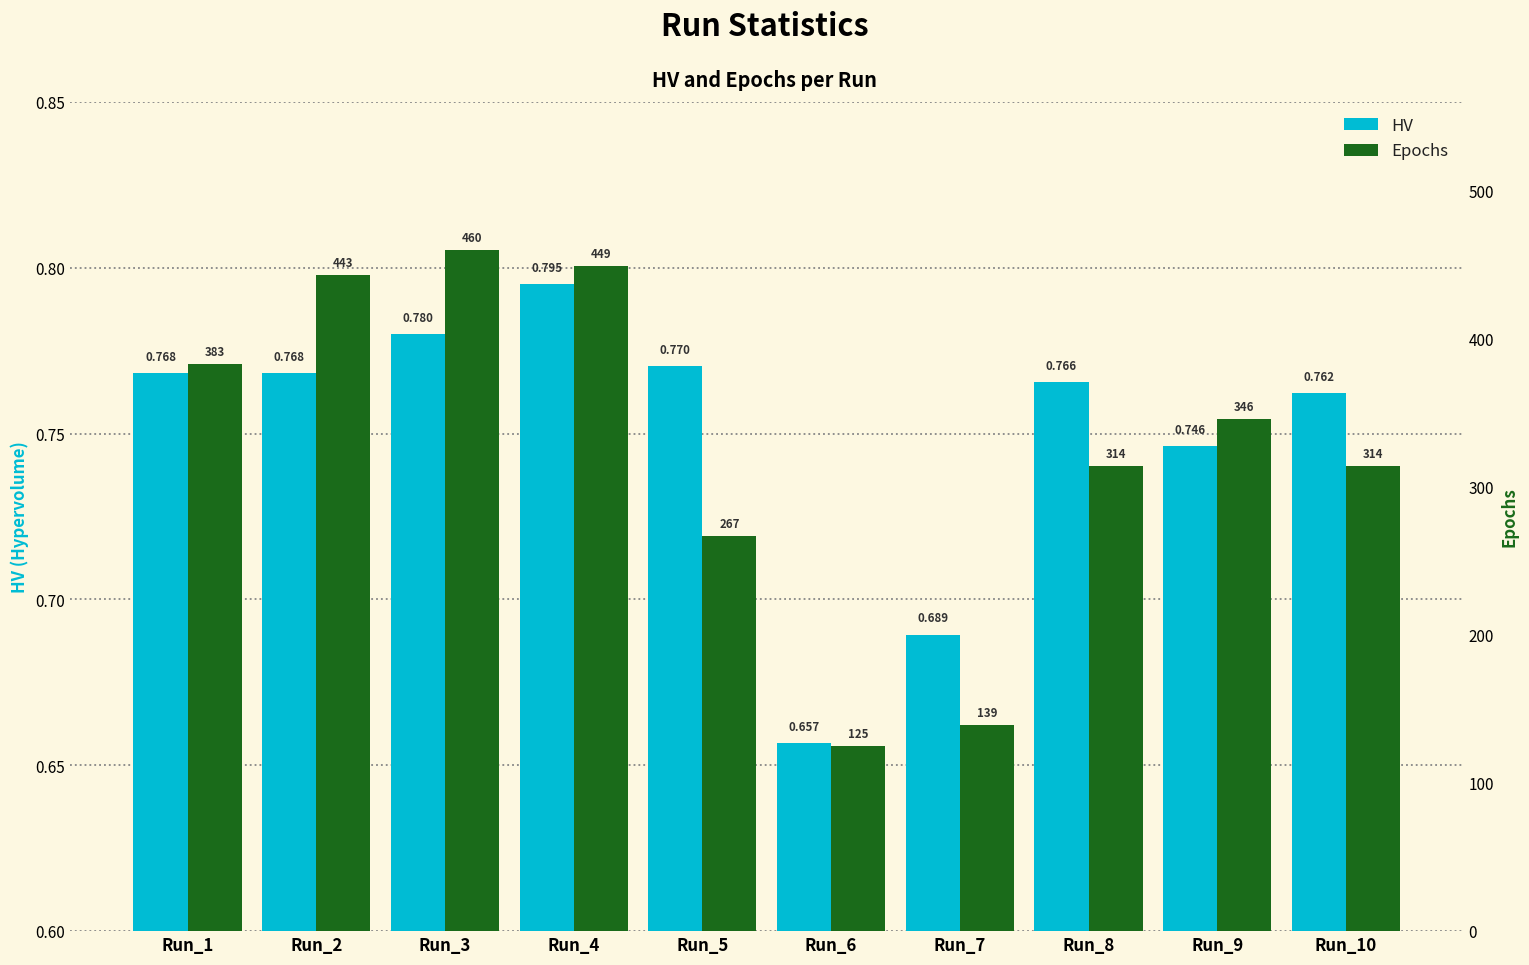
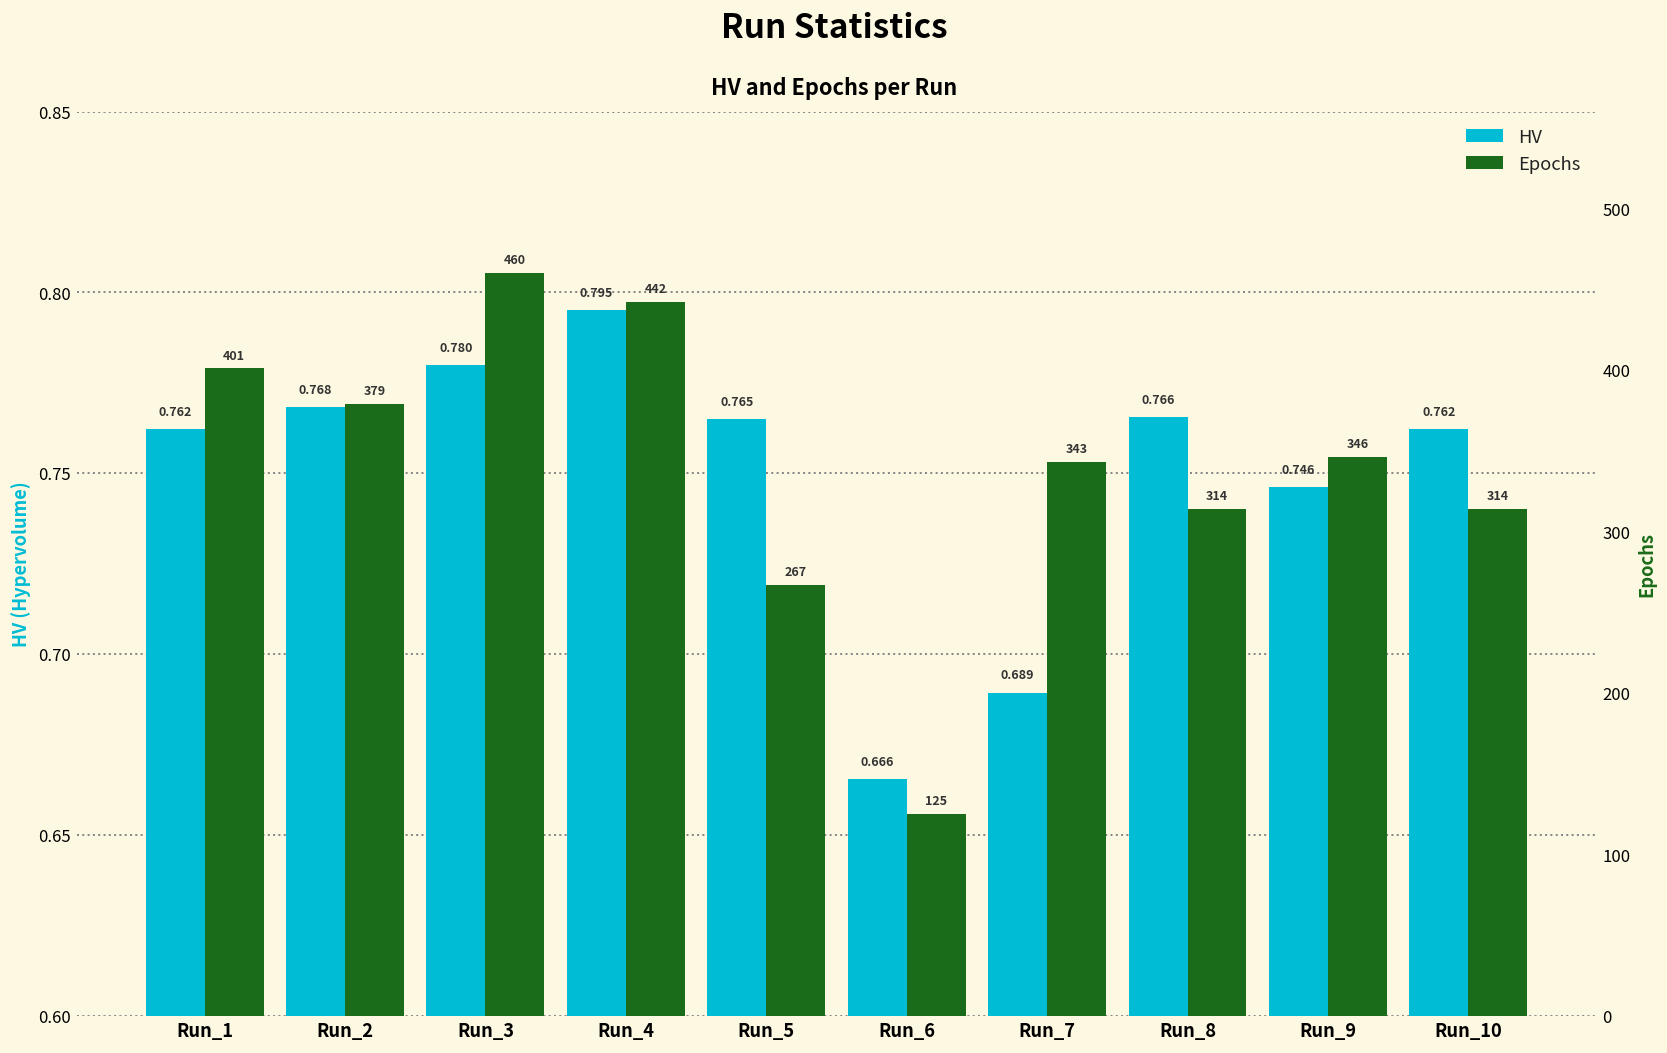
HV, Run_1: 0.768 -> 0.762
HV, Run_5: 0.770 -> 0.765
HV, Run_6: 0.657 -> 0.666
Epochs, Run_1: 383 -> 401
Epochs, Run_2: 443 -> 379
Epochs, Run_4: 449 -> 442
Epochs, Run_7: 139 -> 343
